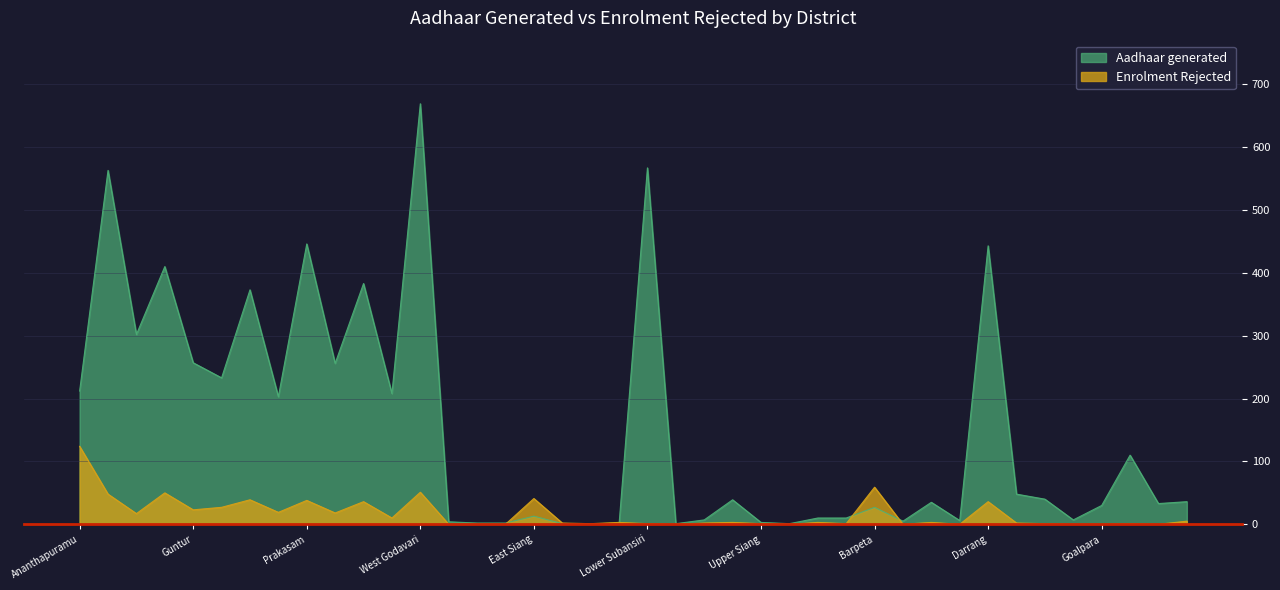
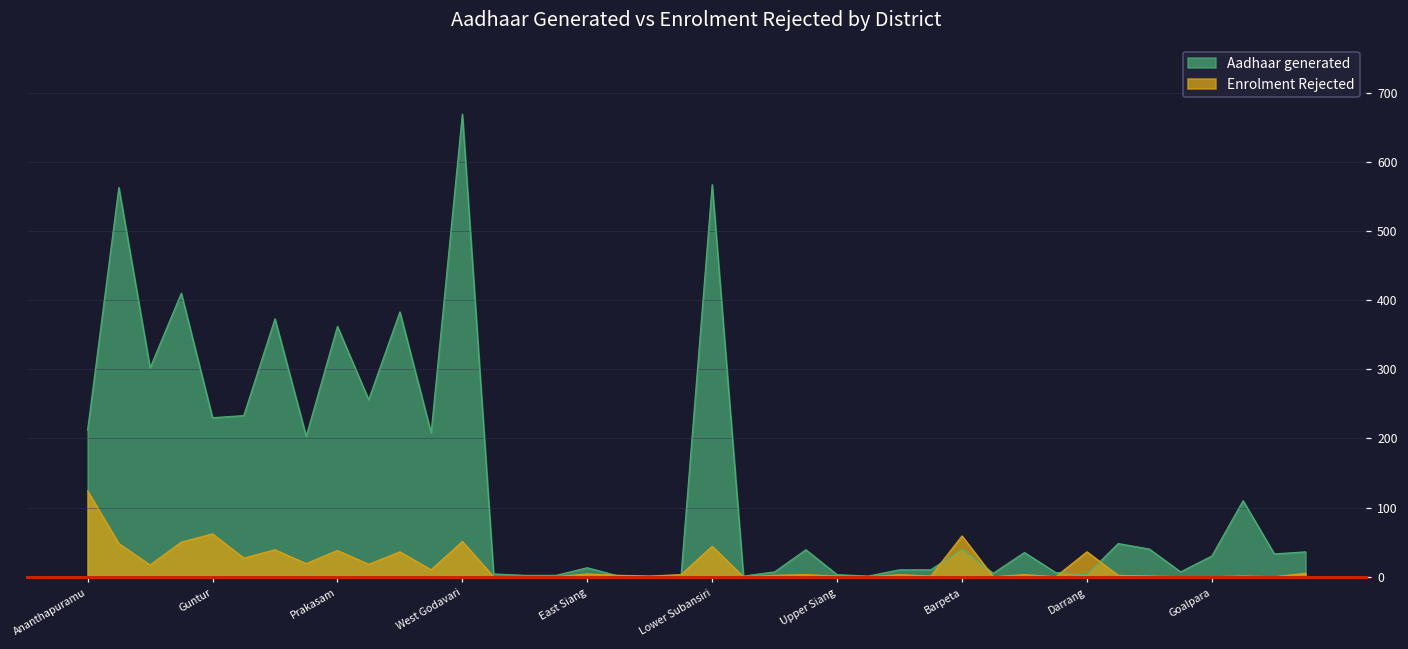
Aadhaar generated, Guntur: 260 -> 230
Enrolment Rejected, Guntur: 20 -> 60
Aadhaar generated, Prakasam: 450 -> 360
Enrolment Rejected, East Siang: 40 -> 0
Enrolment Rejected, Lower Subansiri: 0 -> 40
Aadhaar generated, Barpeta: 30 -> 40
Aadhaar generated, Darrang: 440 -> 0
